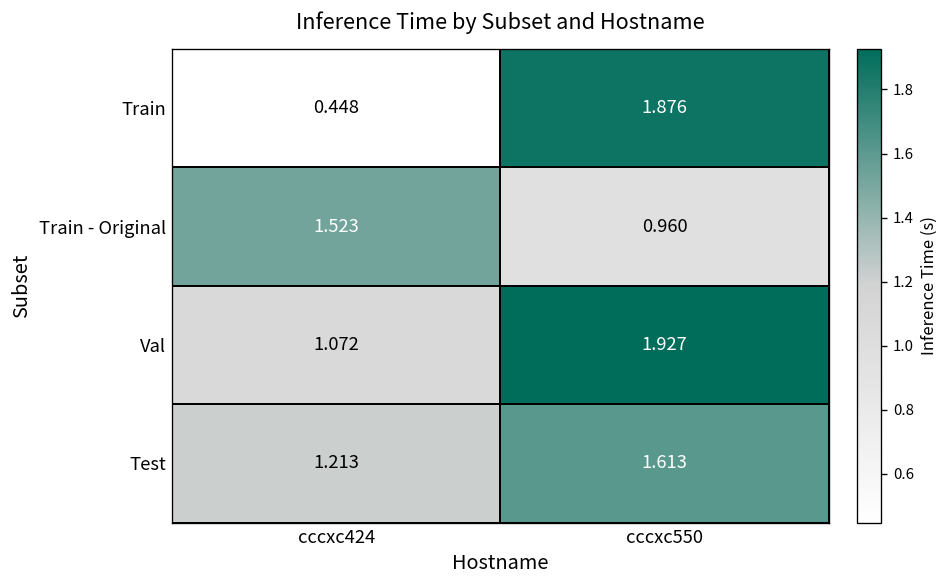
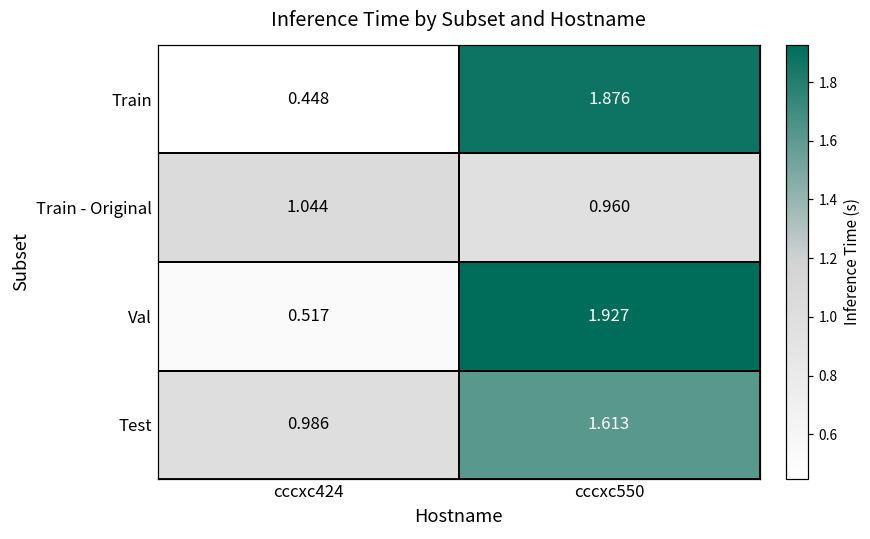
Train - Original, cccxc424: 1.523 -> 1.044
Val, cccxc424: 1.072 -> 0.517
Test, cccxc424: 1.213 -> 0.986
